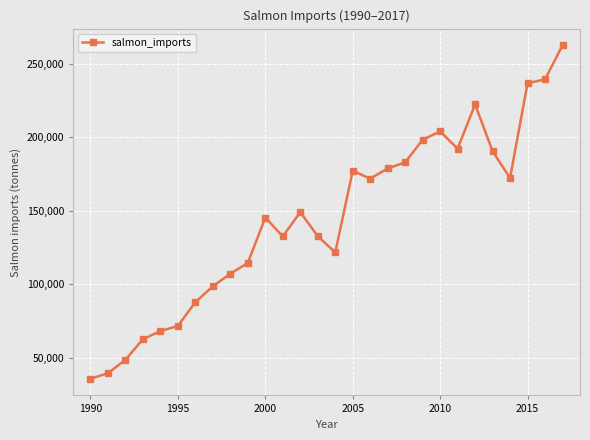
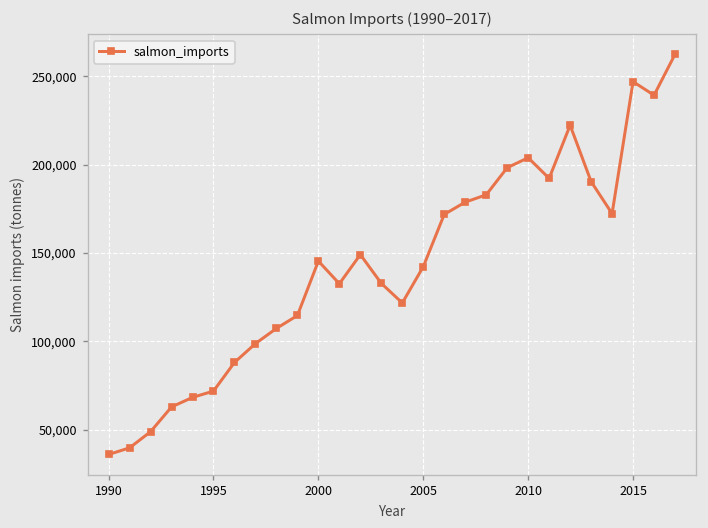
2005: 177,000 -> 142,000
2015: 237,000 -> 247,000
